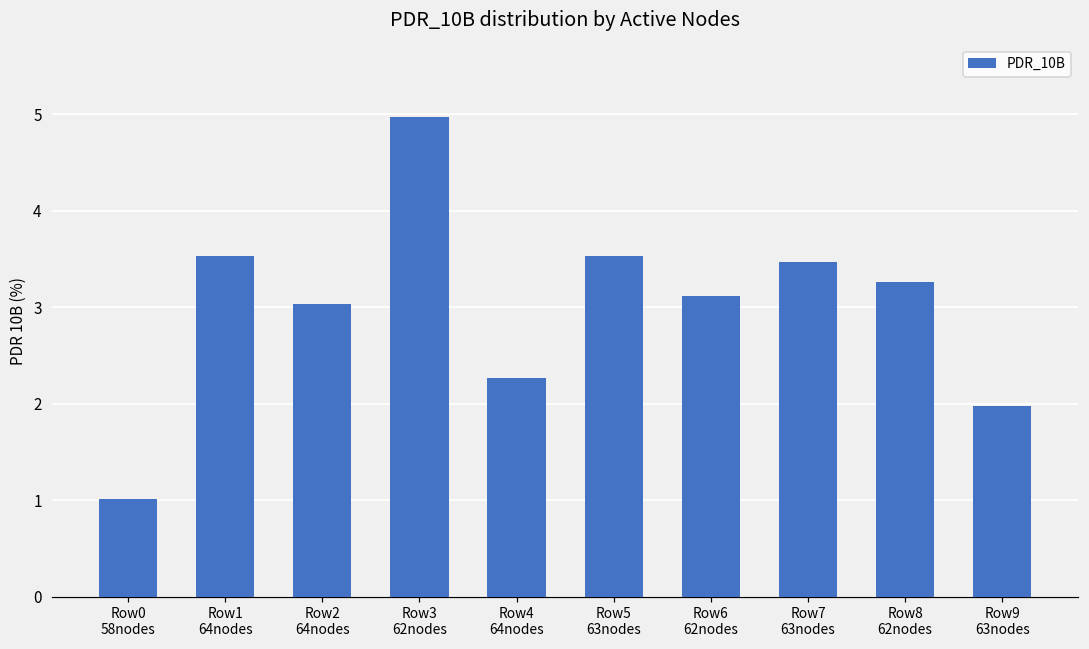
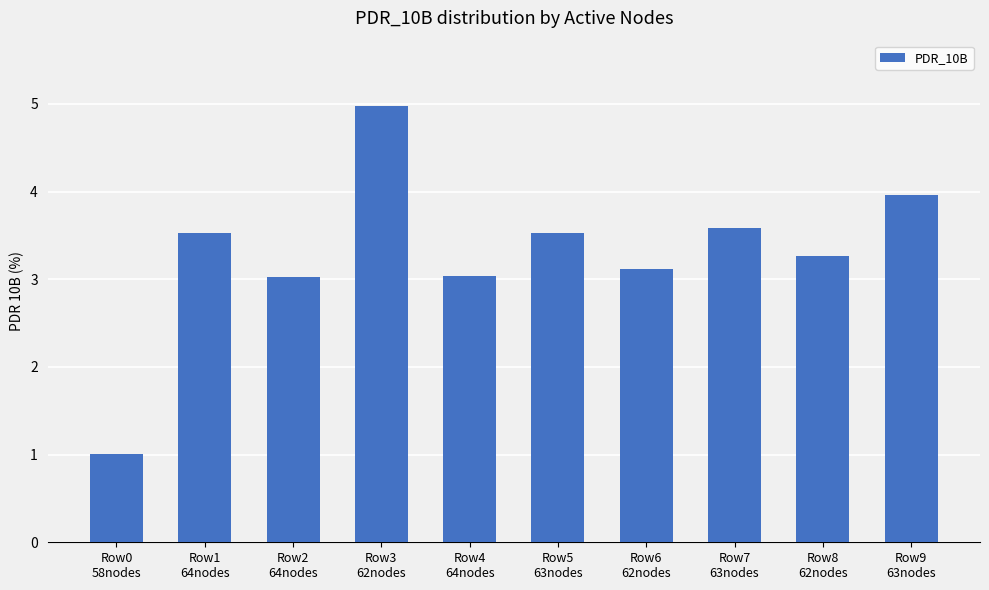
Row4 64nodes: 2.3 -> 3.0
Row7 63nodes: 3.5 -> 3.6
Row9 63nodes: 2.0 -> 4.0
